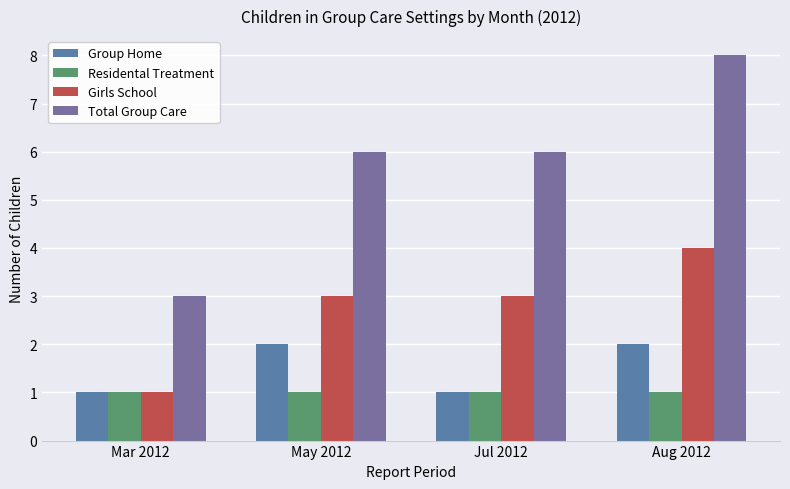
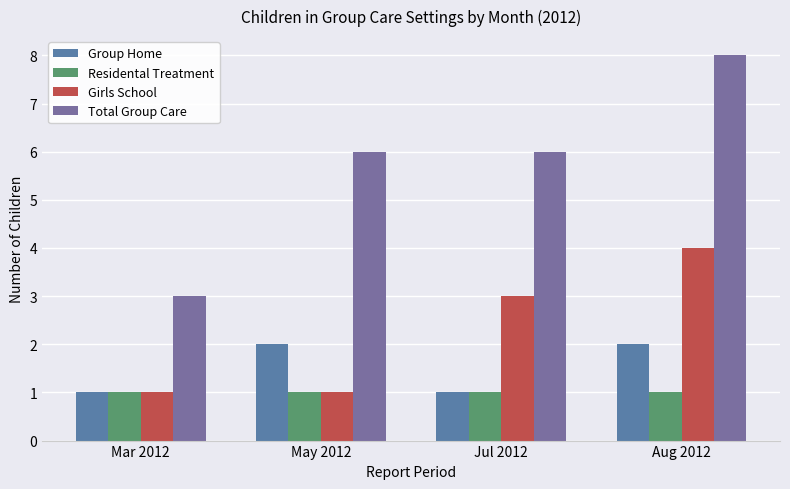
Girls School, May 2012: 3 -> 1
